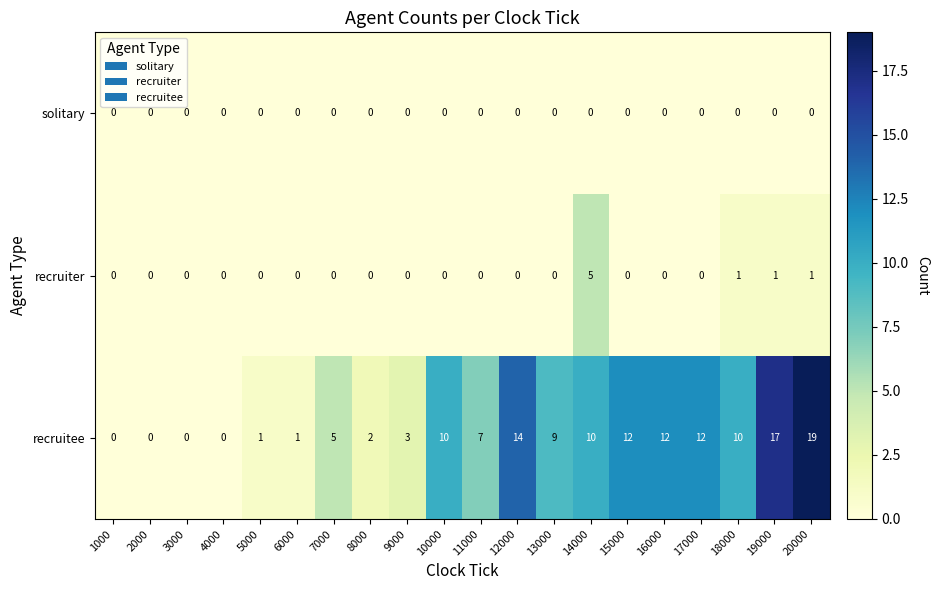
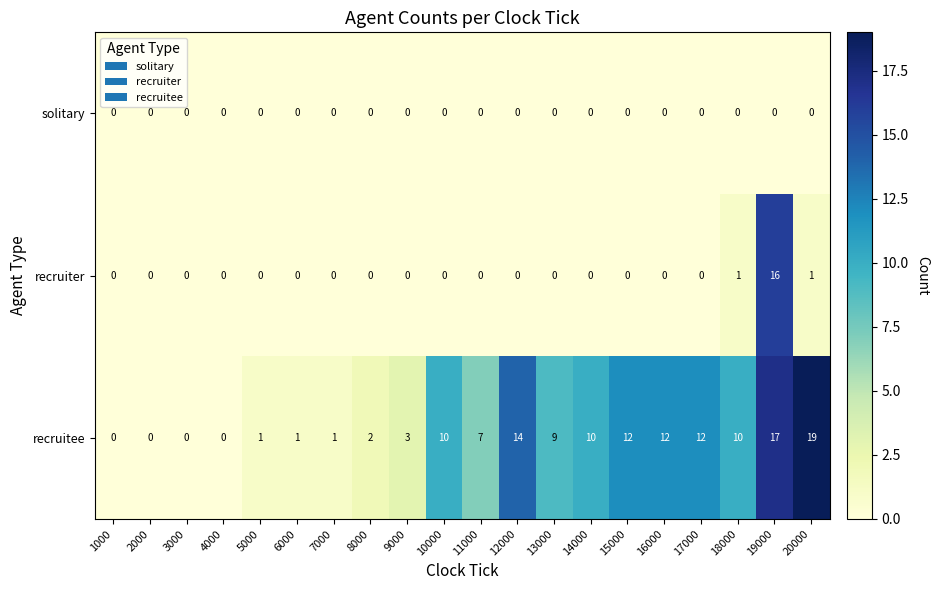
recruiter, 14000: 5 -> 0
recruiter, 19000: 1 -> 16
recruitee, 7000: 5 -> 1
